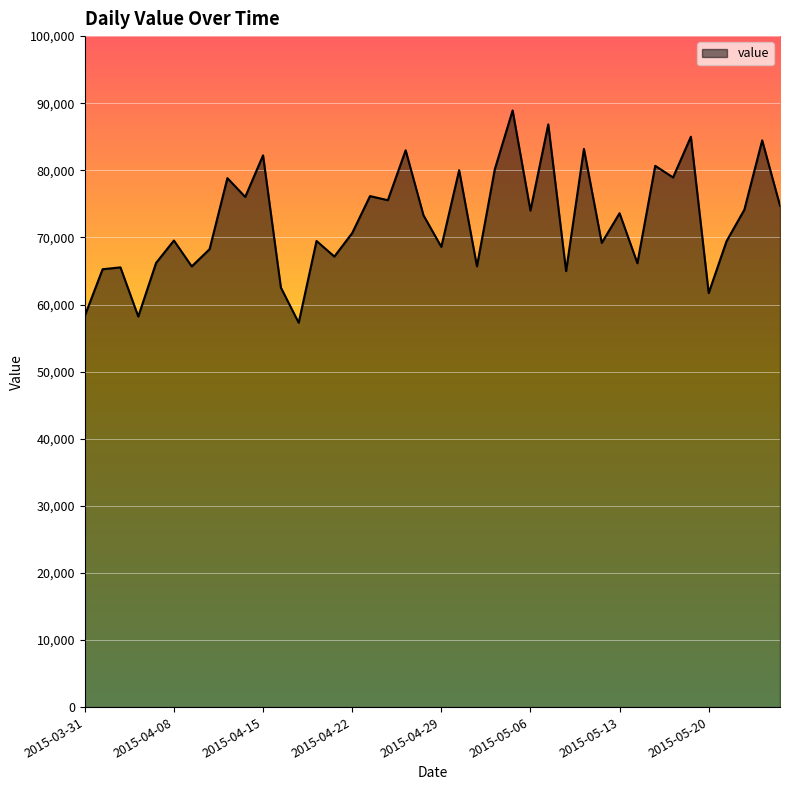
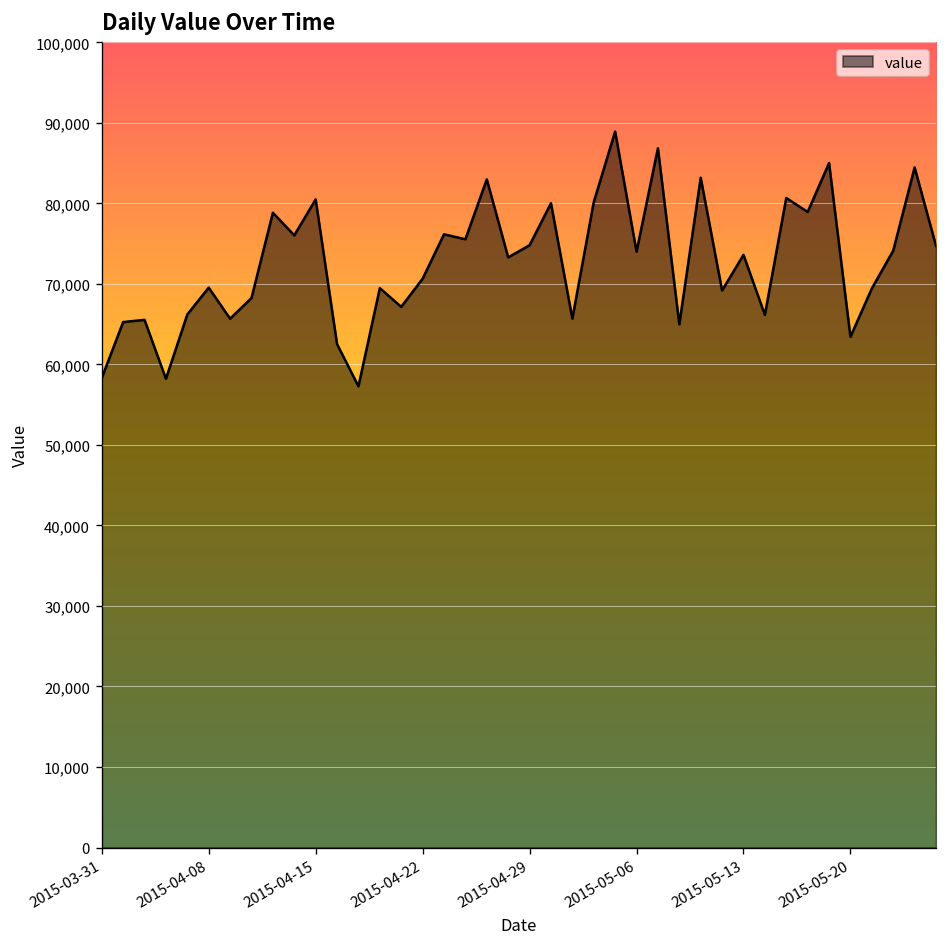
2015-04-15: 82,000 -> 80,000
2015-04-29: 69,000 -> 75,000
2015-05-20: 62,000 -> 63,000
